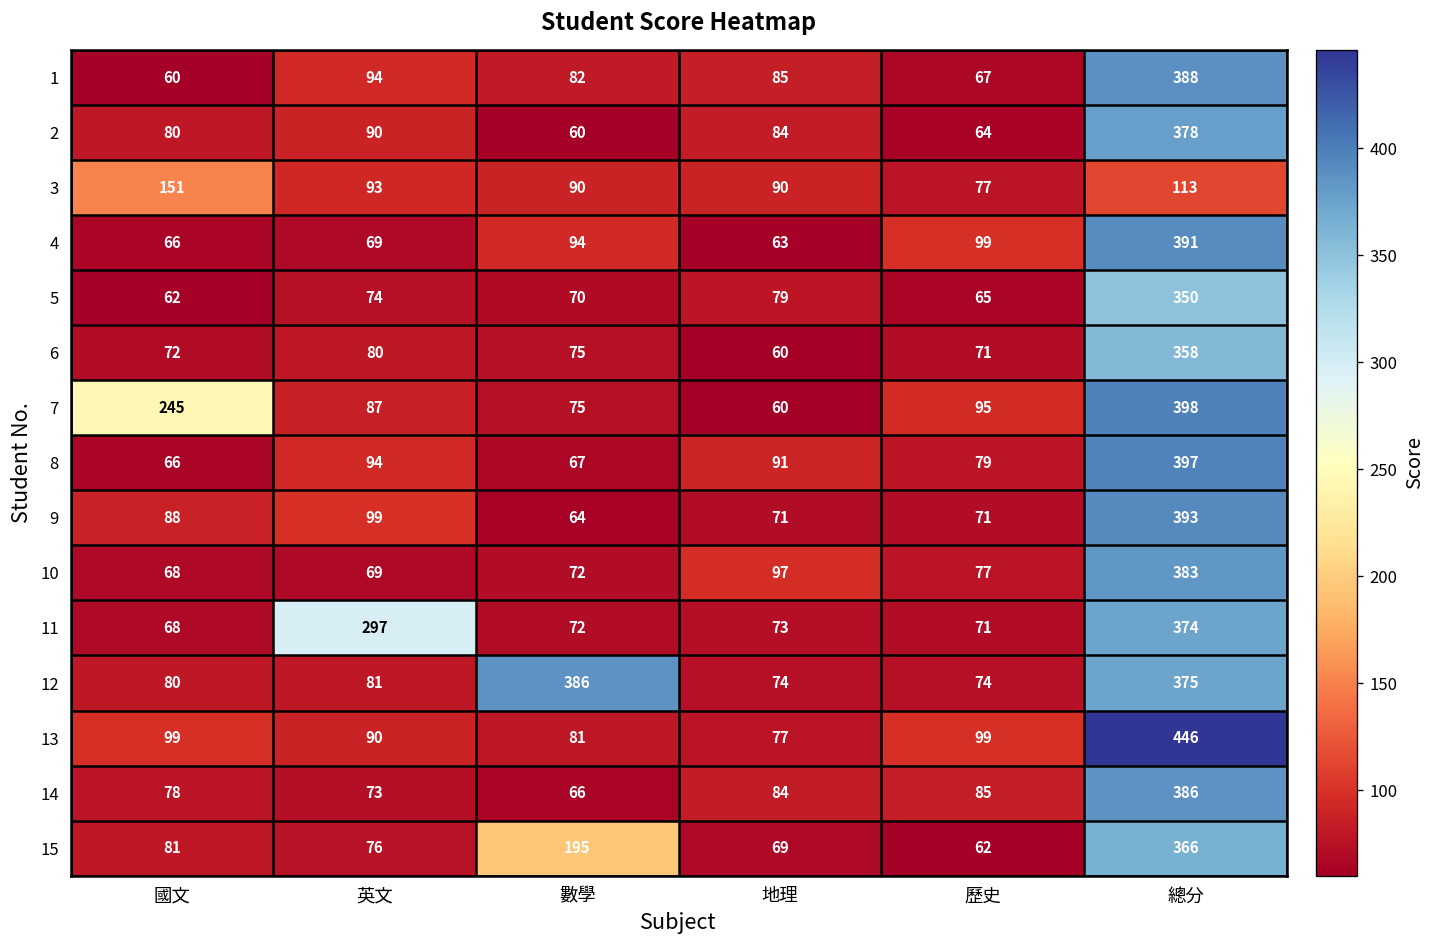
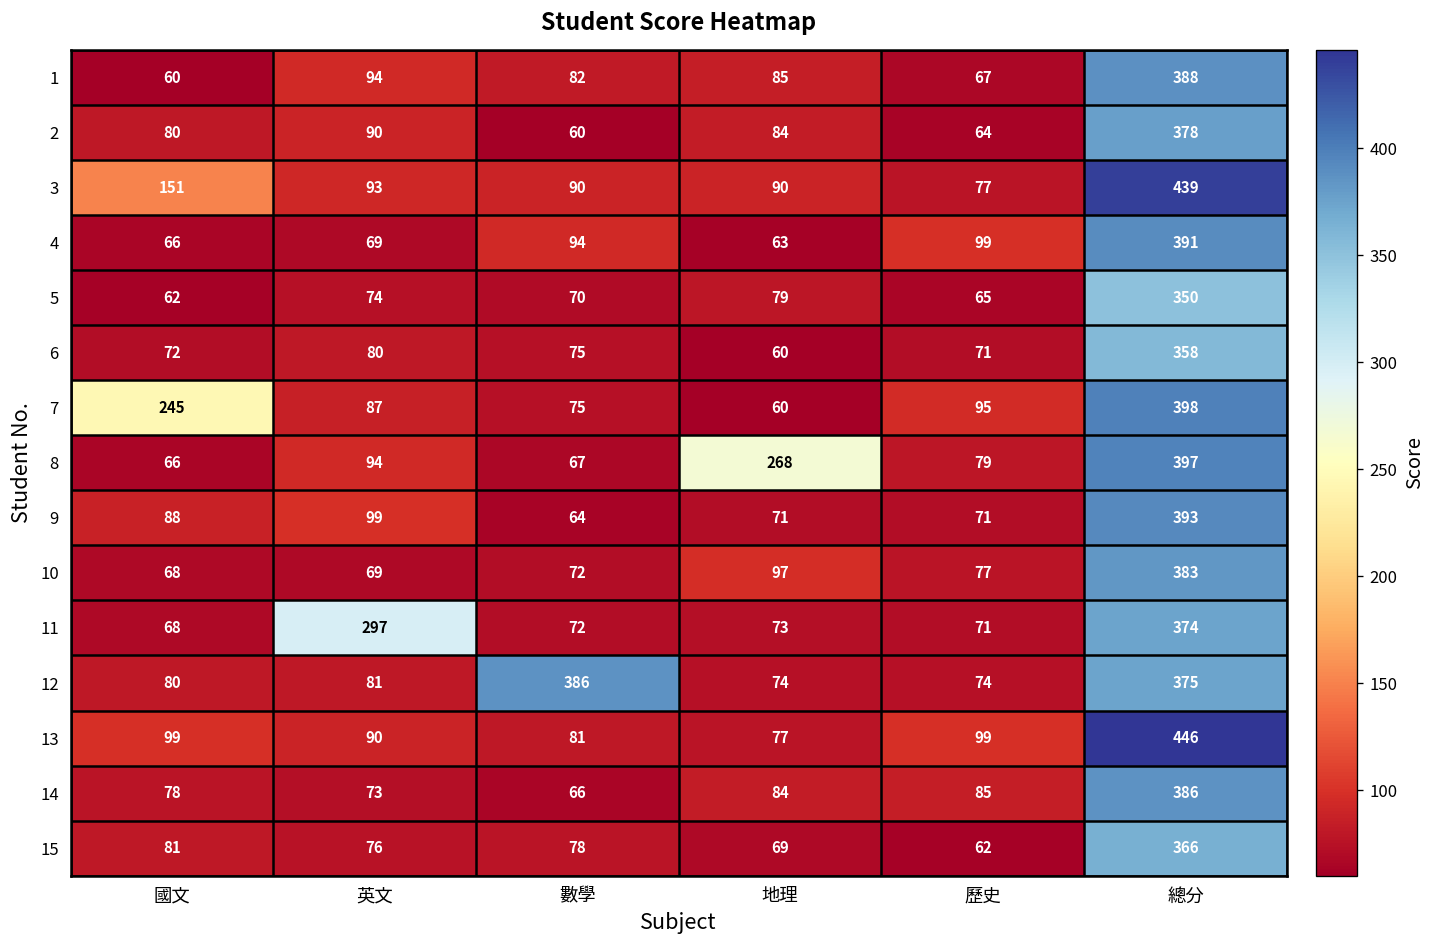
3, 總分: 113 -> 439
8, 地理: 91 -> 268
15, 數學: 195 -> 78
